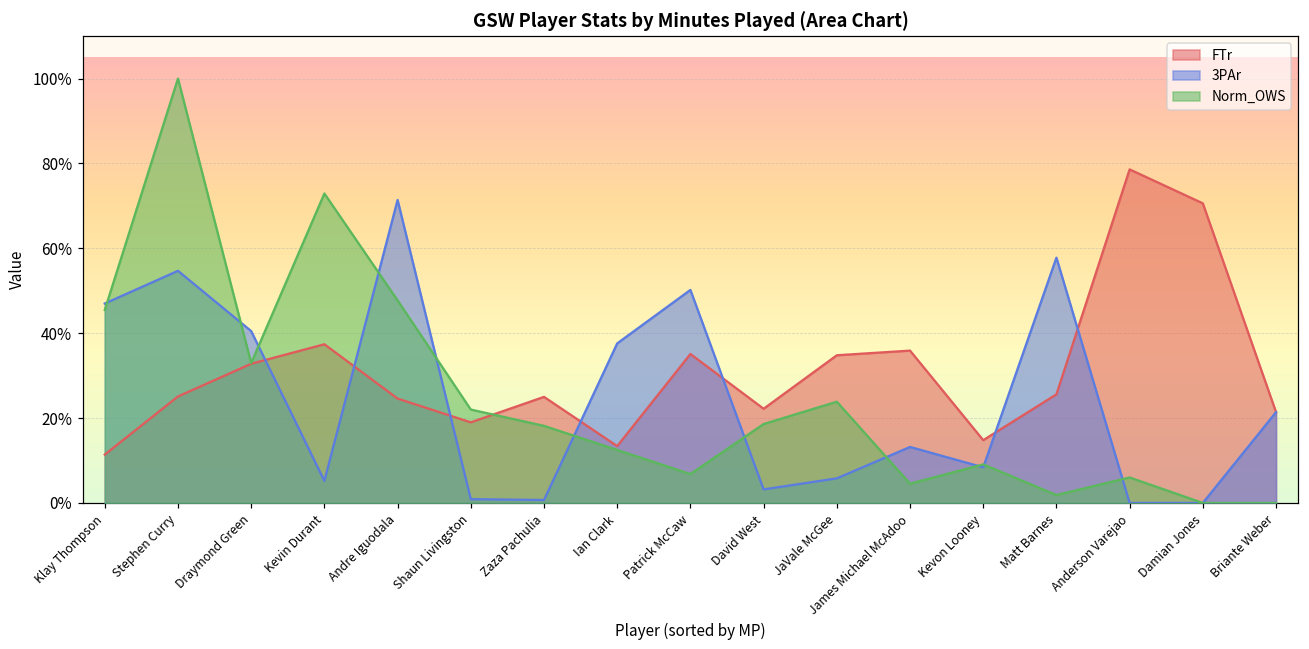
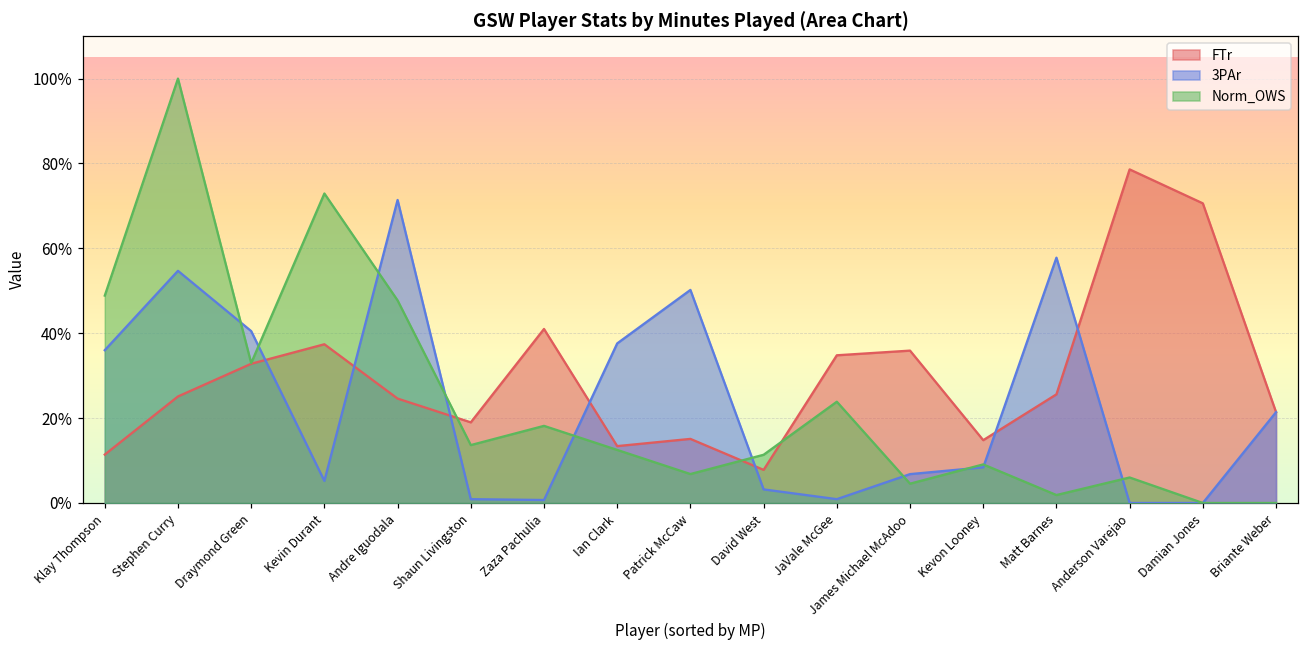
3PAr, Klay Thompson: 47% -> 36%
Norm_OWS, Klay Thompson: 45% -> 49%
Norm_OWS, Shaun Livingston: 22% -> 14%
FTr, Zaza Pachulia: 25% -> 41%
FTr, Patrick McCaw: 35% -> 15%
FTr, David West: 22% -> 8%
Norm_OWS, David West: 19% -> 11%
3PAr, JaVale McGee: 6% -> 1%
3PAr, James Michael McAdoo: 13% -> 7%
